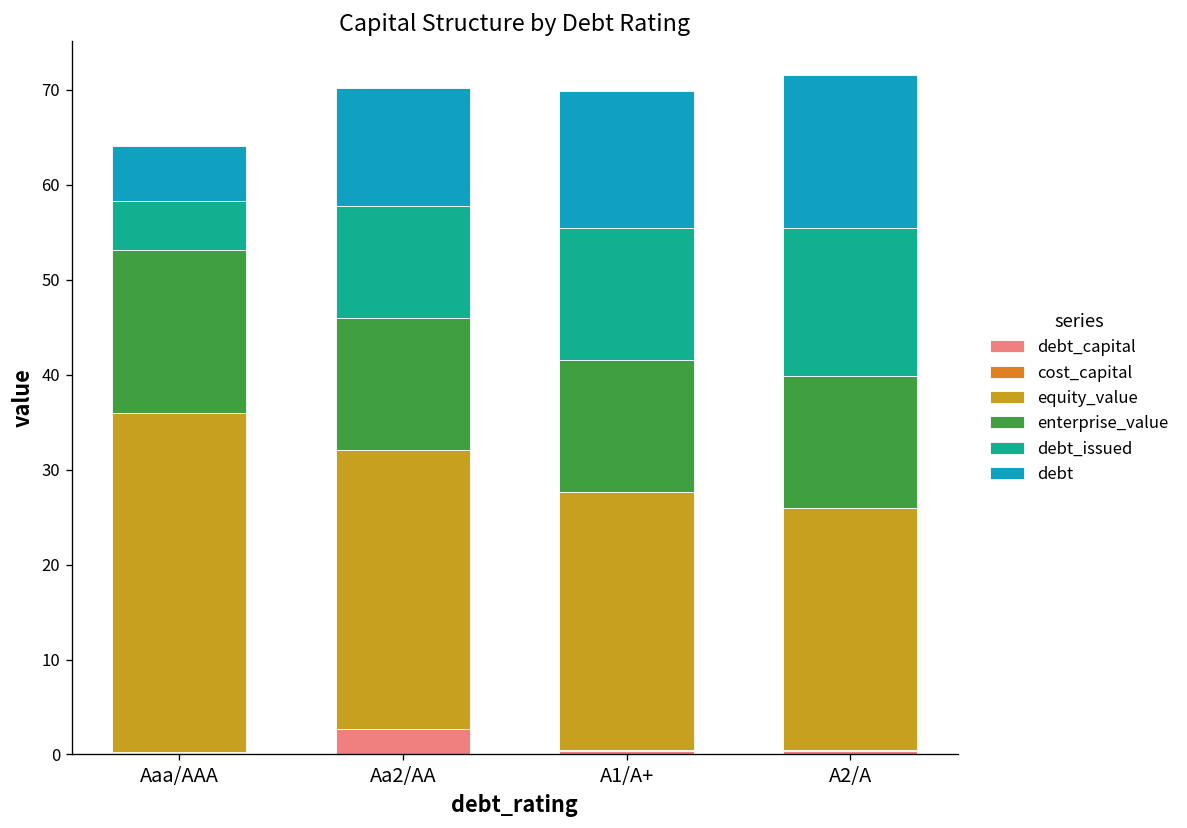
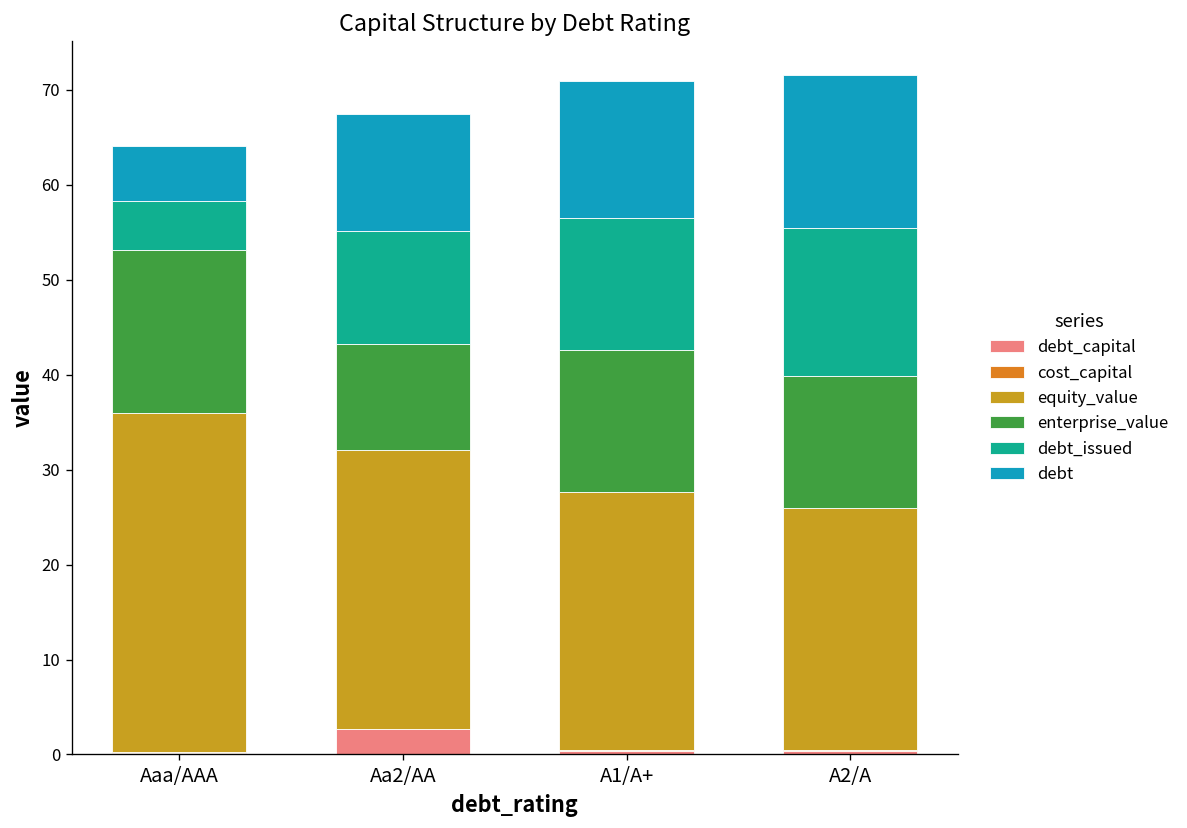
enterprise_value, Aa2/AA: 14 -> 11
enterprise_value, A1/A+: 14 -> 15
